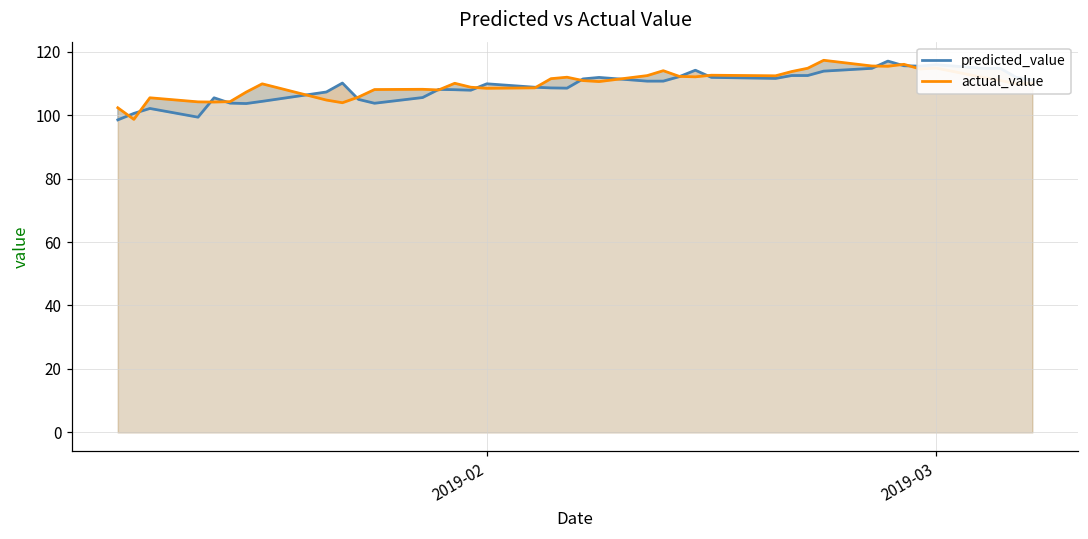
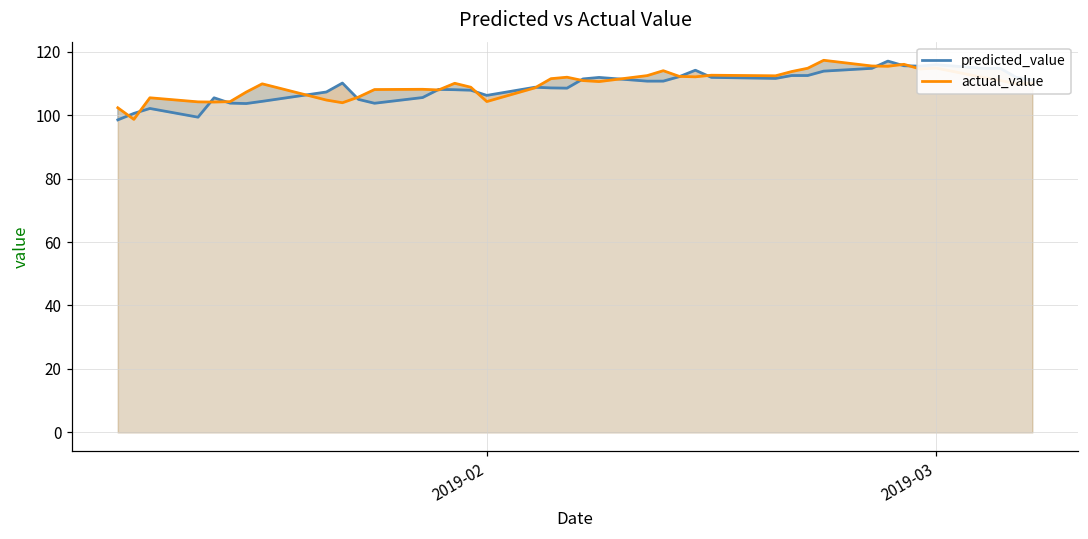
predicted_value, 2019-02: 110 -> 106
actual_value, 2019-02: 108 -> 104
